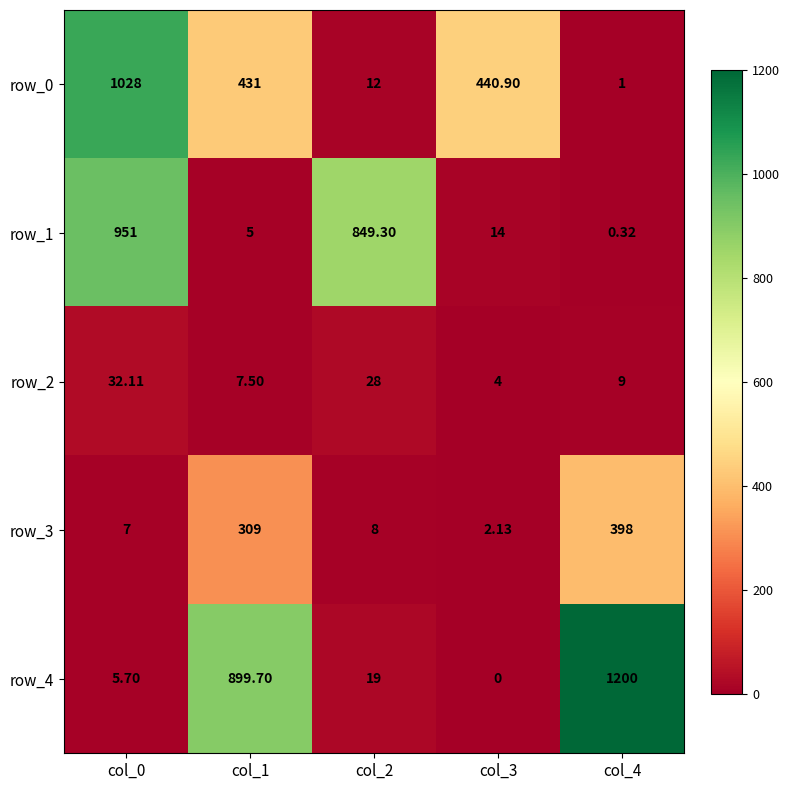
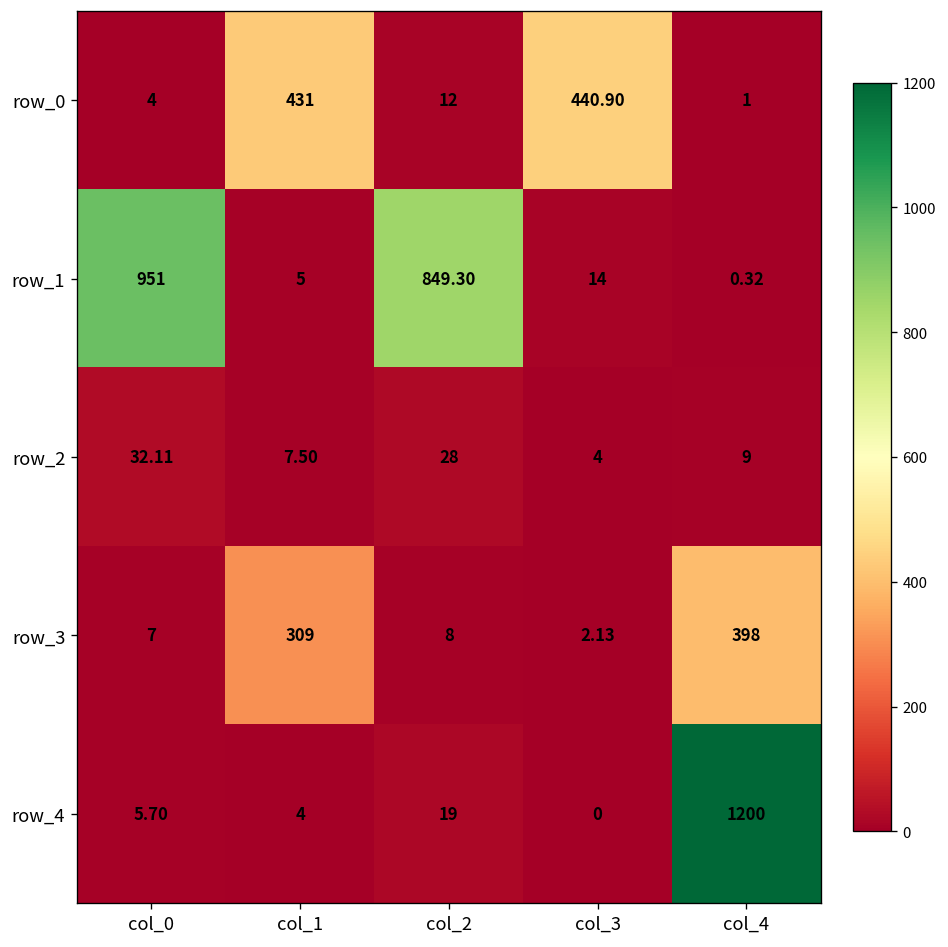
row_0, col_0: 1028 -> 4
row_4, col_1: 899.70 -> 4
